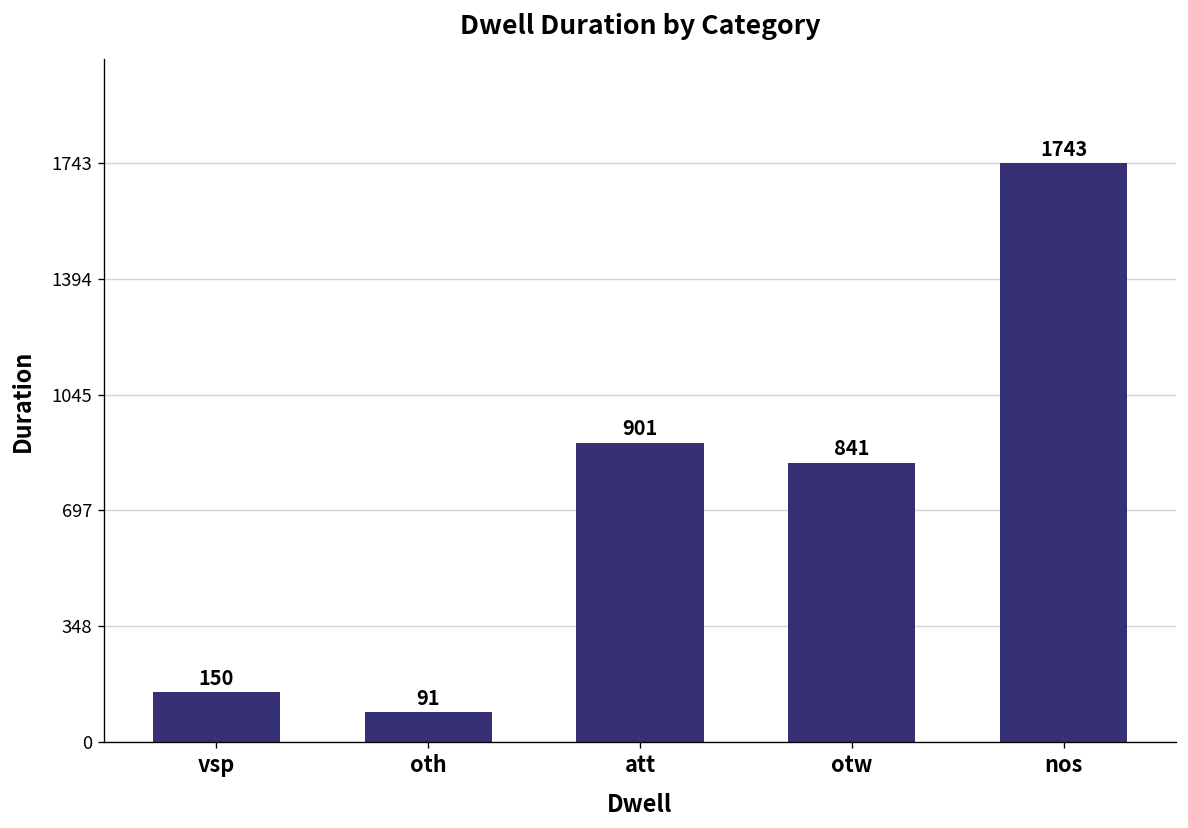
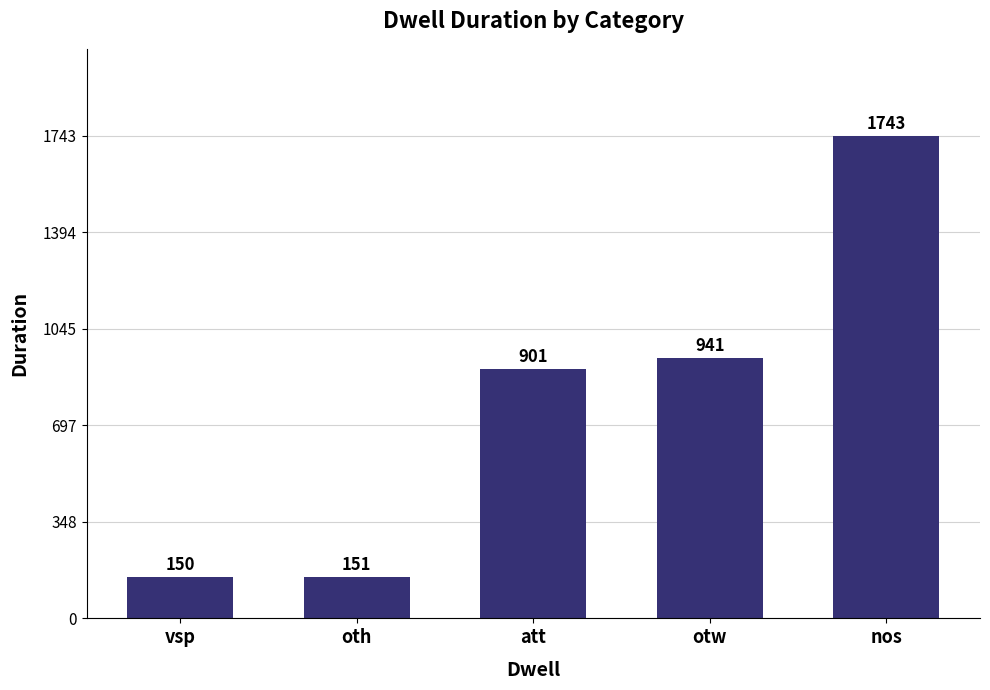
oth: 91 -> 151
otw: 841 -> 941
